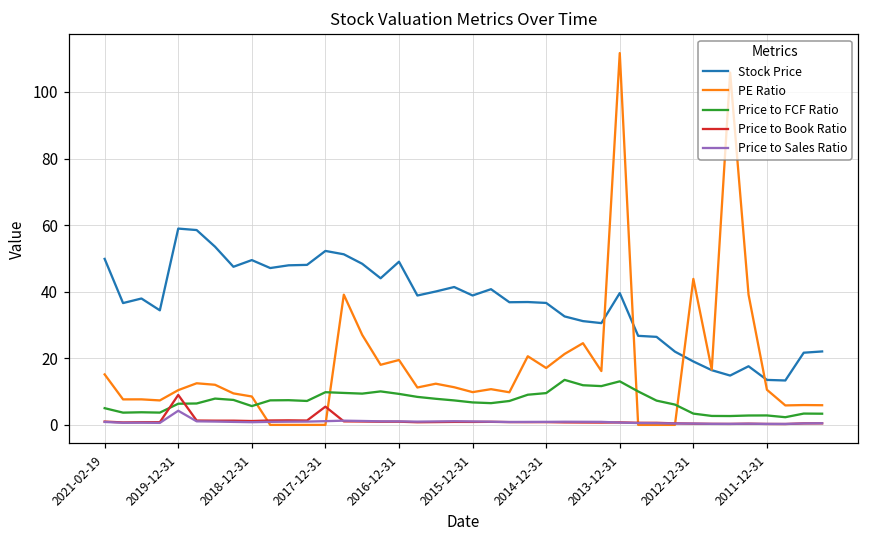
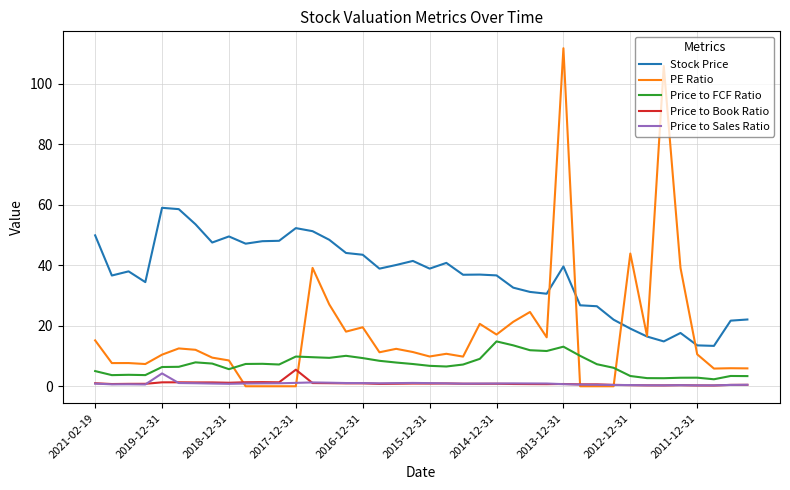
Price to Book Ratio, 2019-12-31: 9 -> 1
Stock Price, 2016-12-31: 49 -> 43
Price to FCF Ratio, 2014-12-31: 10 -> 15
